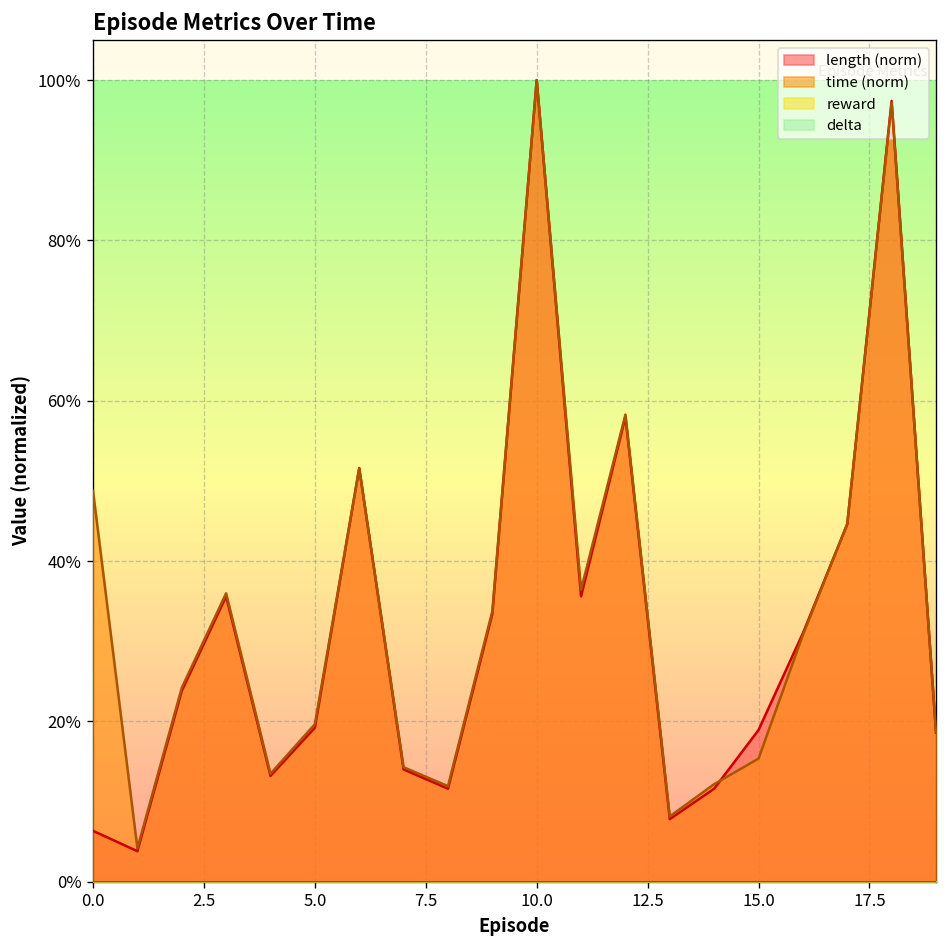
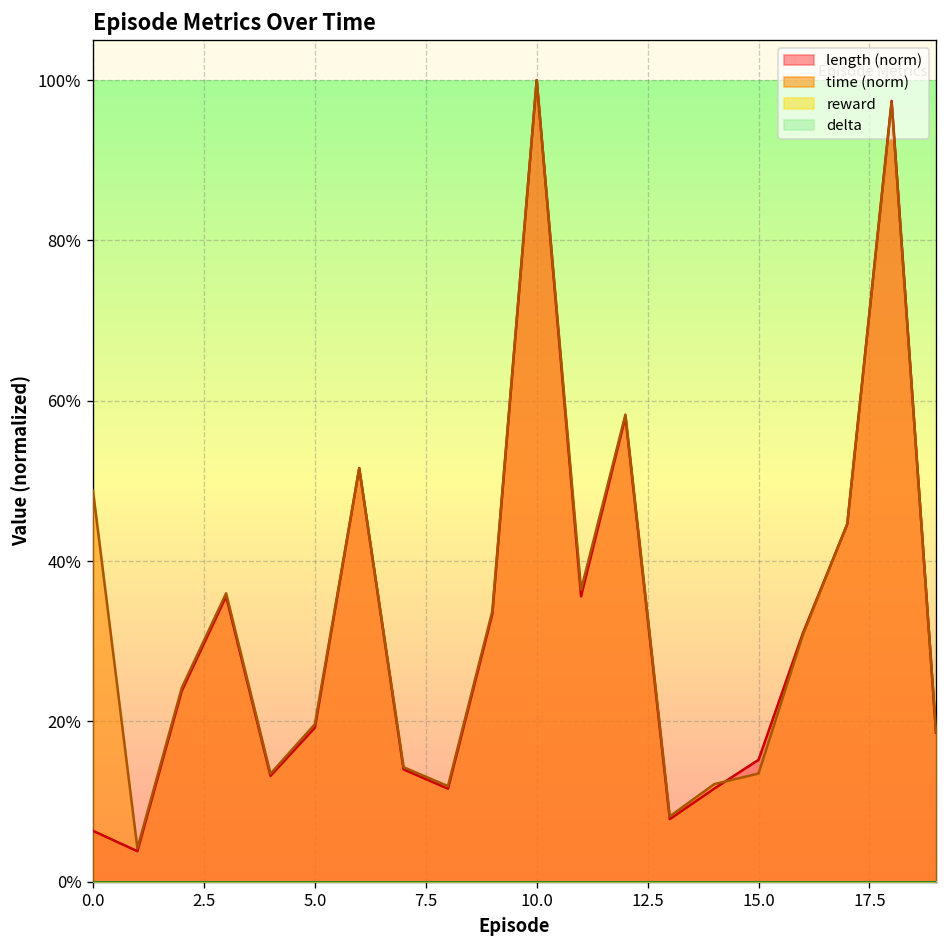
length (norm), 15.0: 19% -> 15%
time (norm), 15.0: 15% -> 13%
